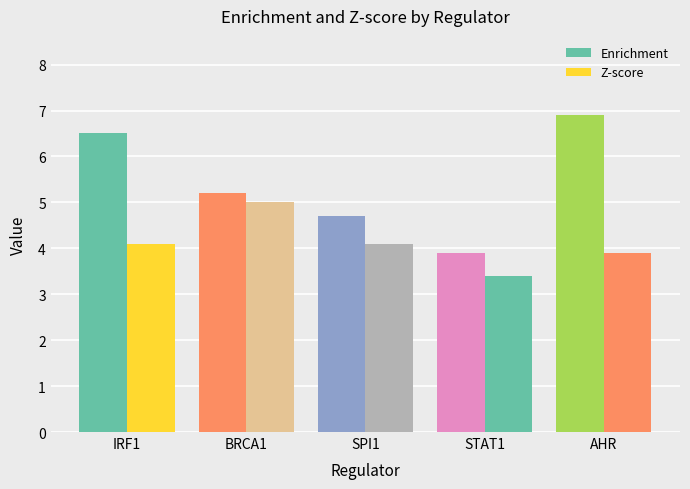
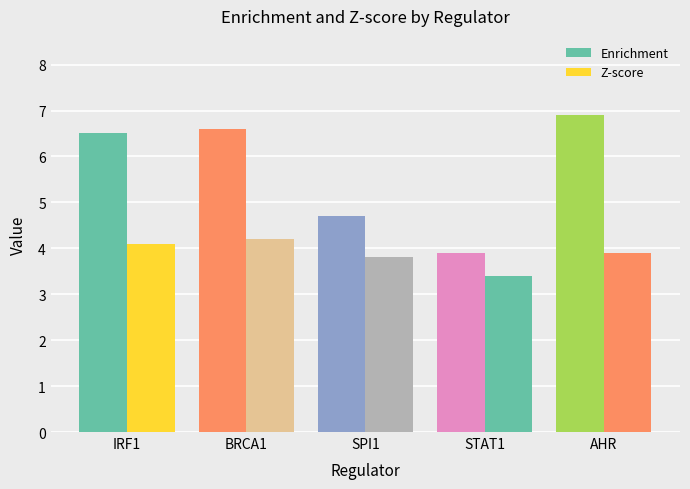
Enrichment, BRCA1: 5.2 -> 6.6
Z-score, BRCA1: 5.0 -> 4.2
Z-score, SPI1: 4.1 -> 3.8
